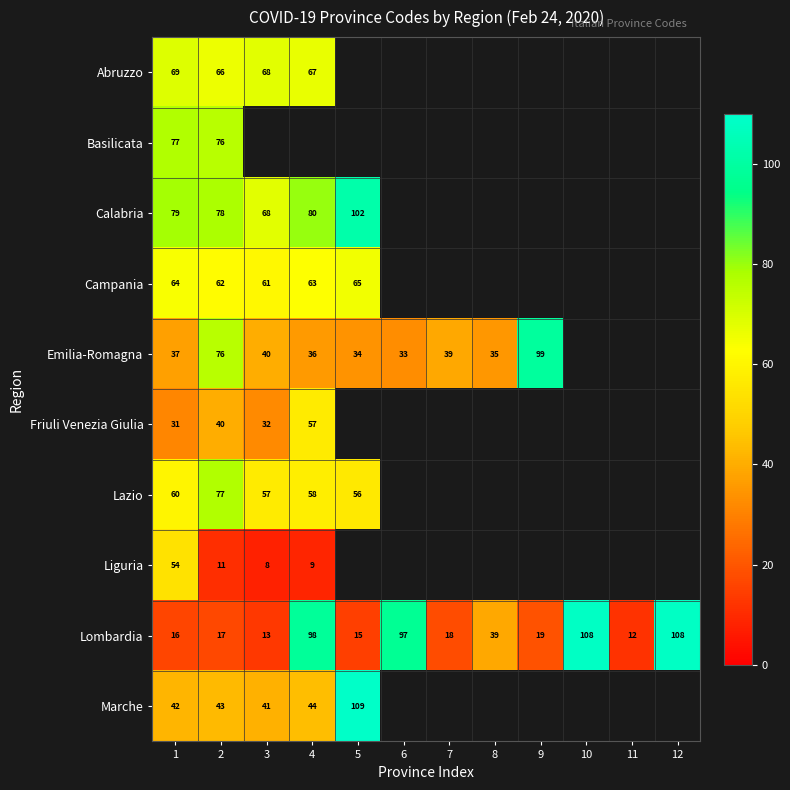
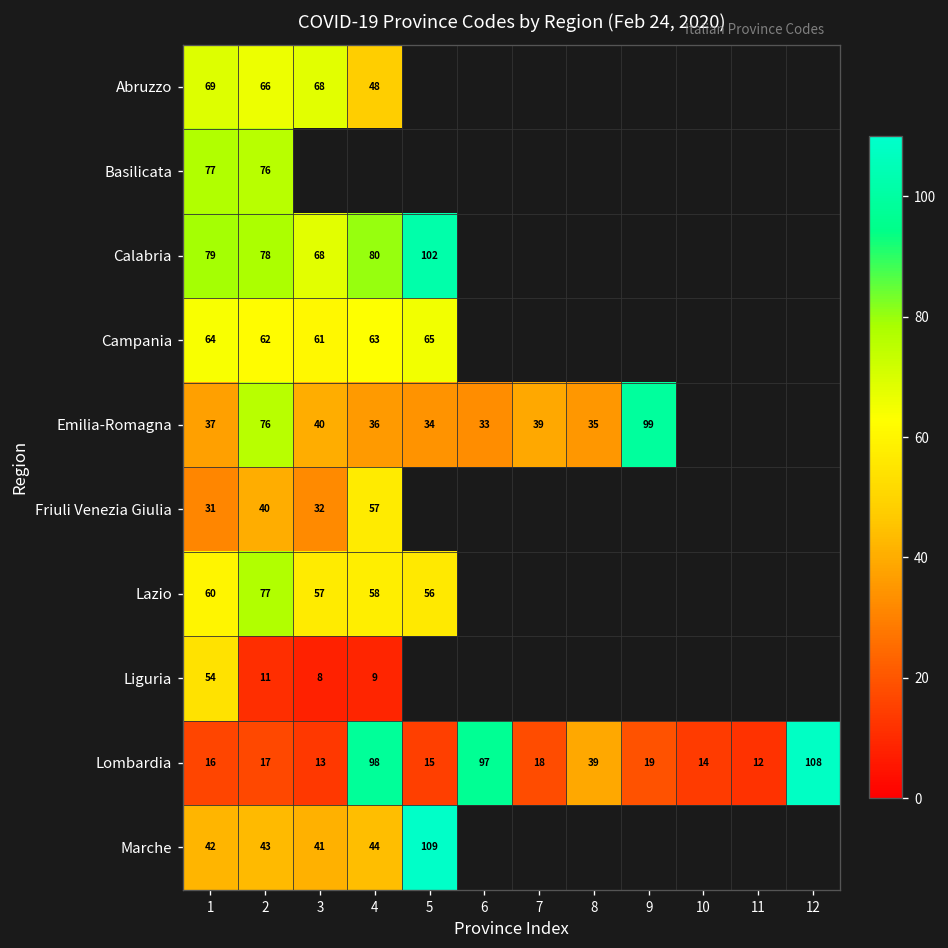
Abruzzo, 4: 67 -> 48
Lombardia, 10: 108 -> 14
